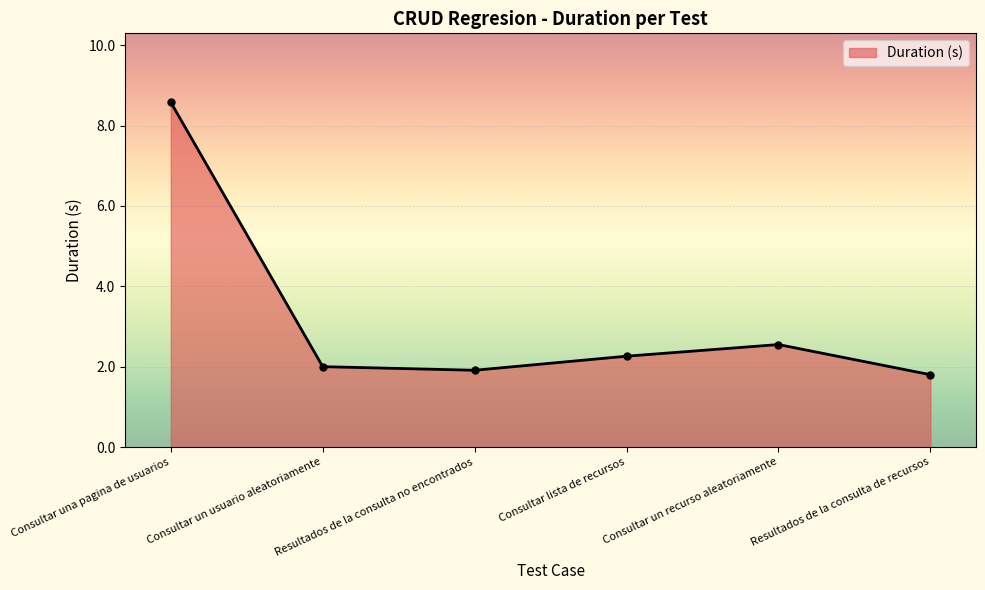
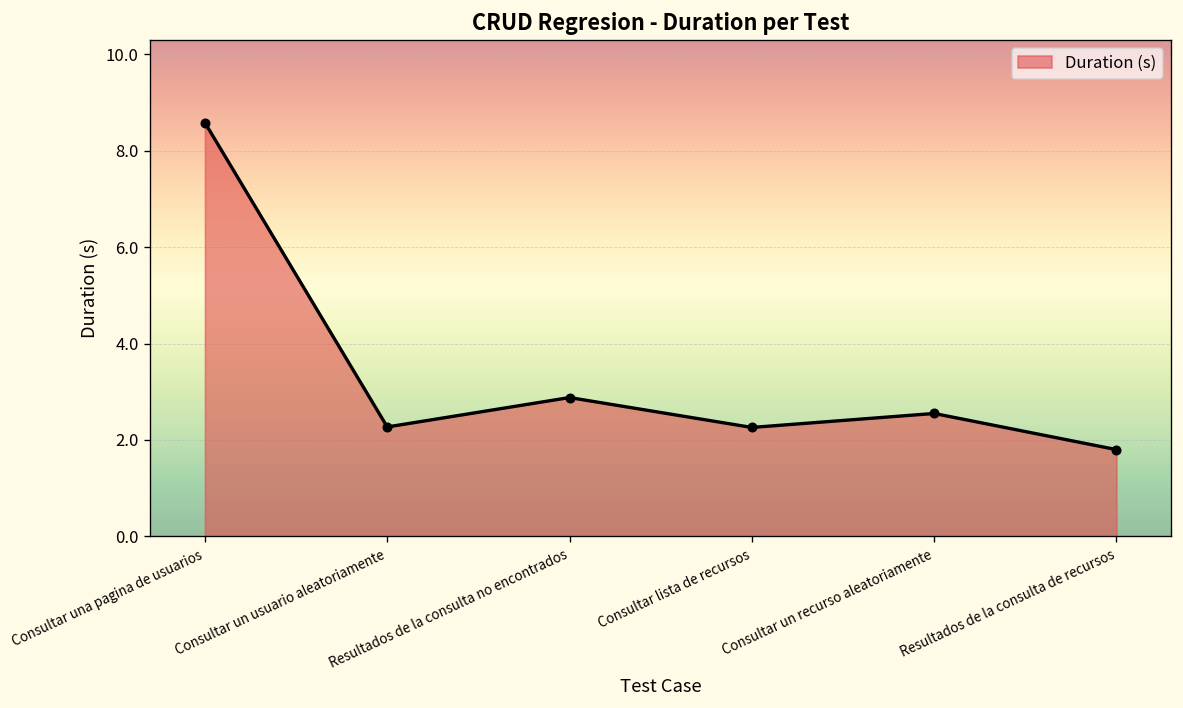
Consultar un usuario aleatoriamente: 2.0 -> 2.3
Resultados de la consulta no encontrados: 1.9 -> 2.9
